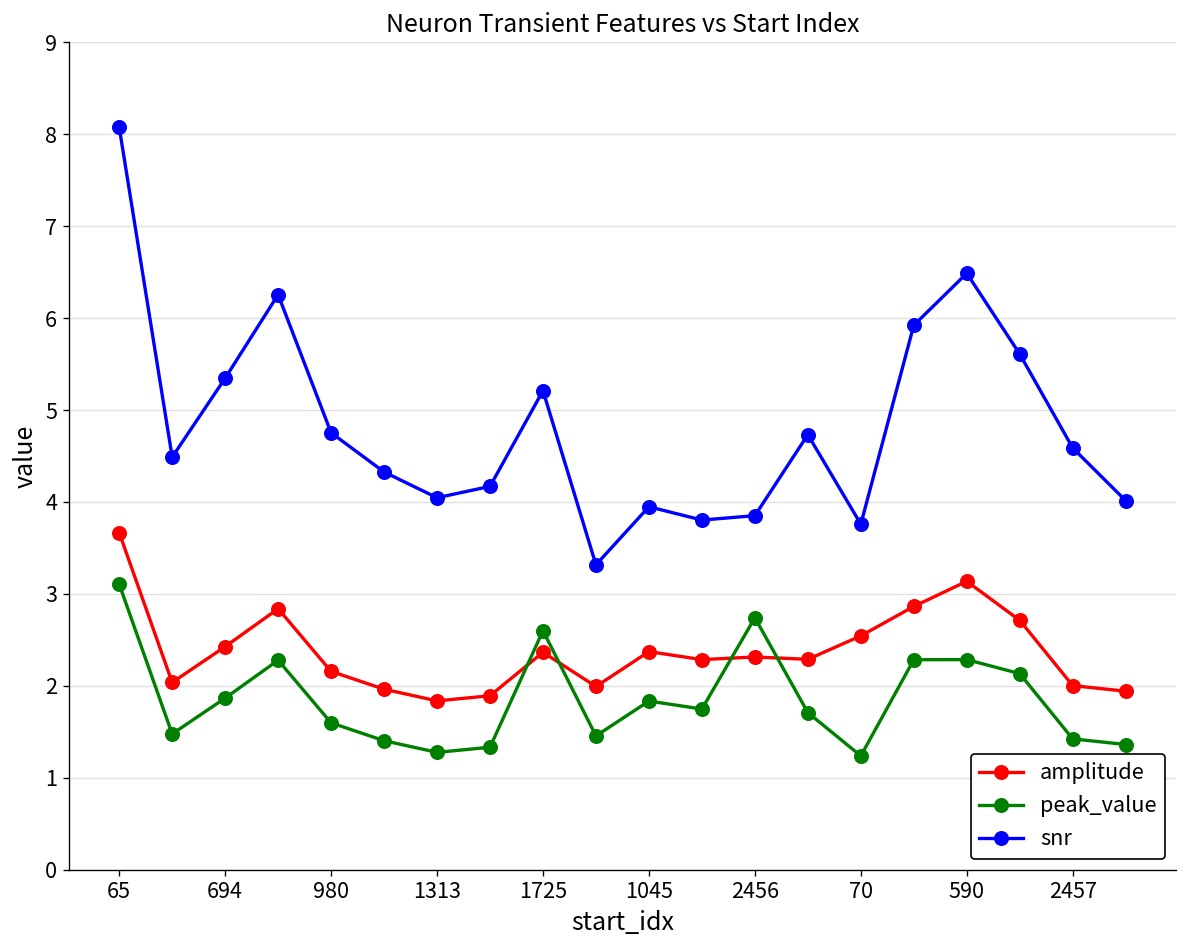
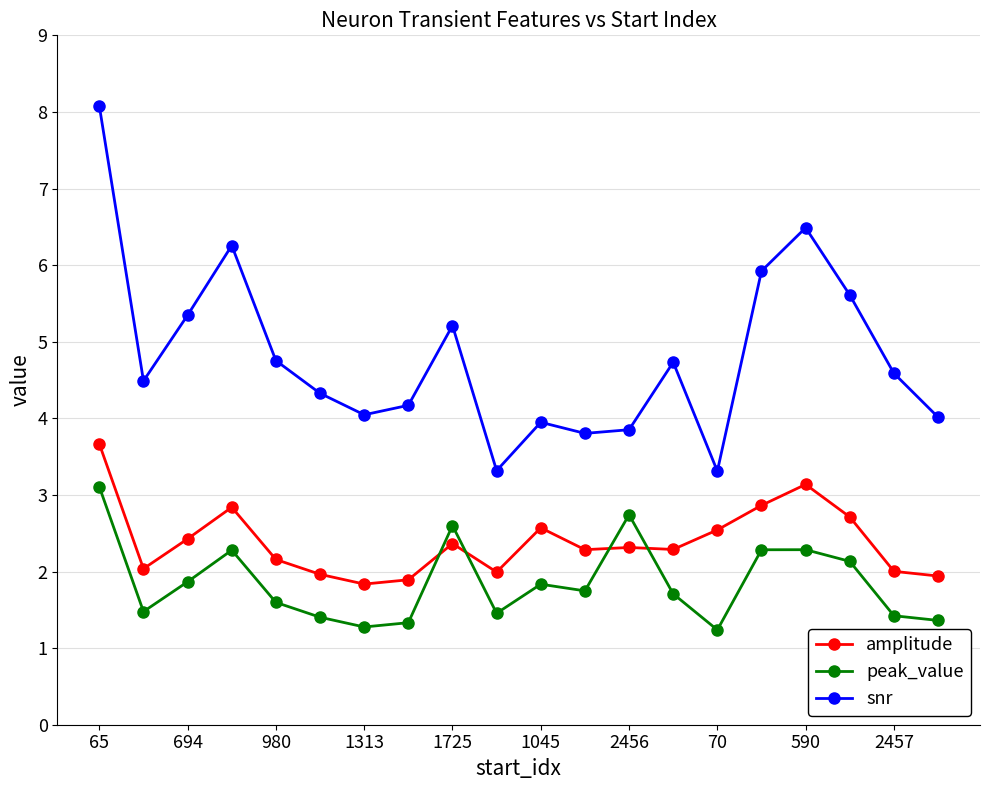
amplitude, 1045: 2.4 -> 2.6
snr, 70: 3.8 -> 3.3
